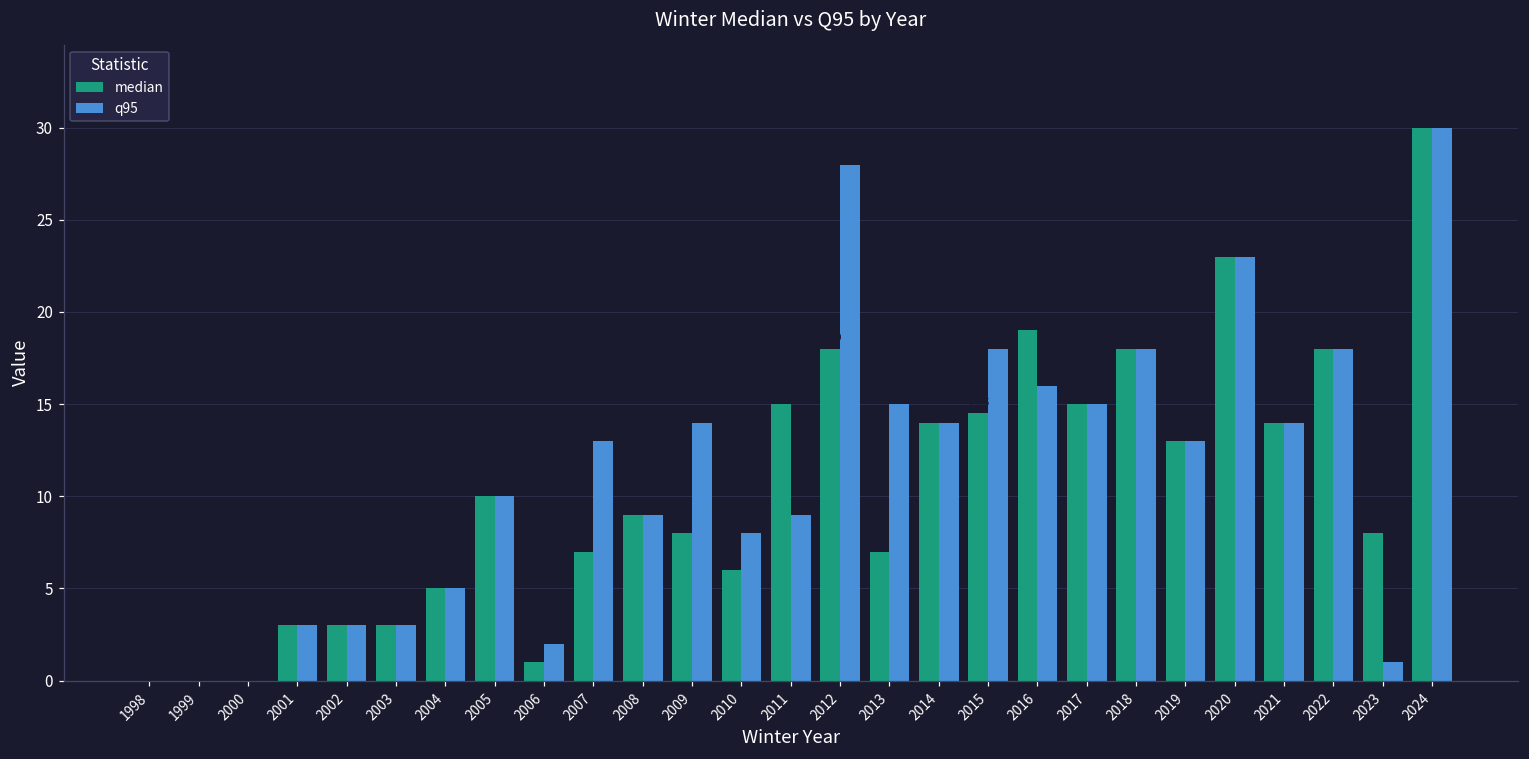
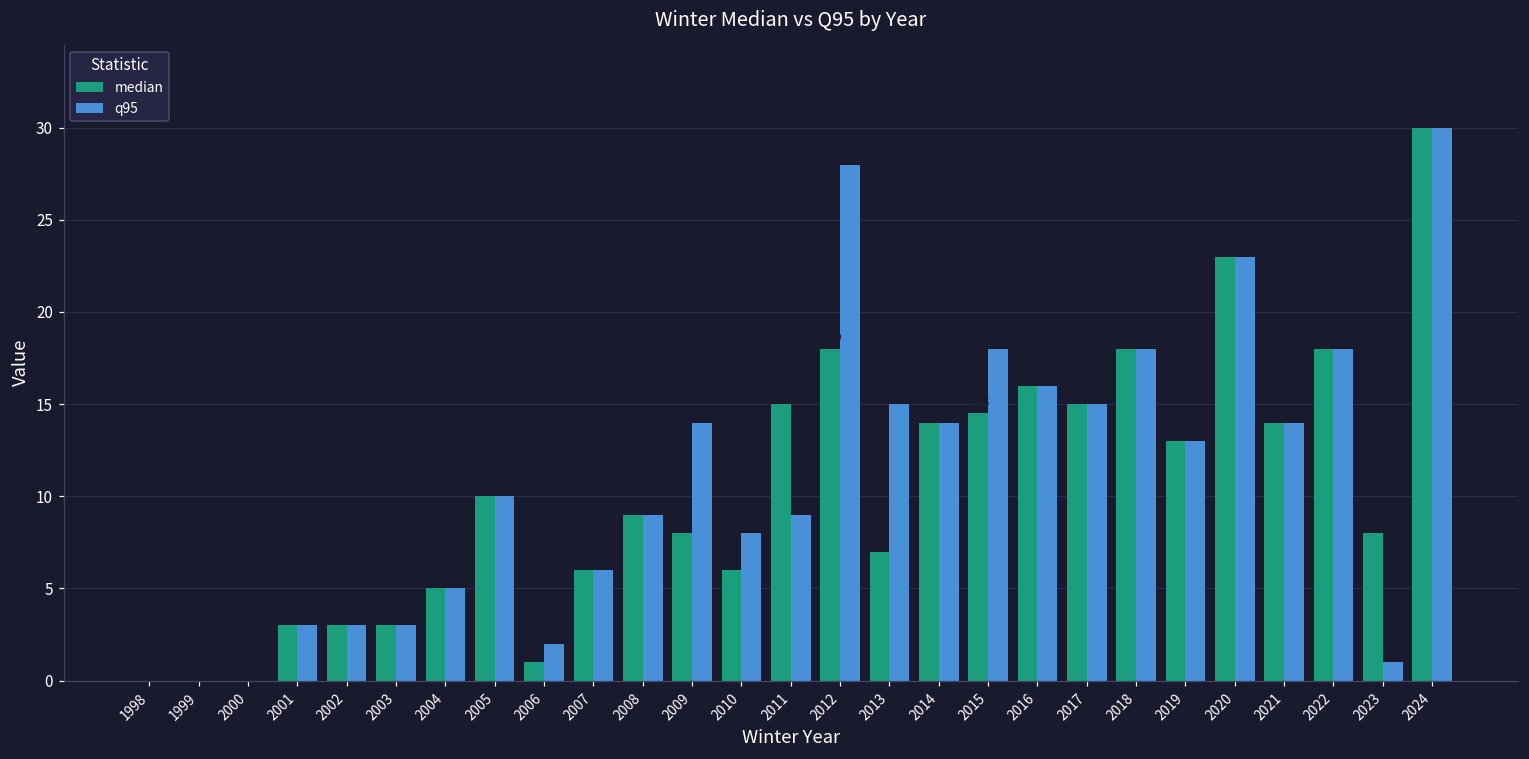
median, 2007: 7 -> 6
q95, 2007: 13 -> 6
median, 2016: 19 -> 16
